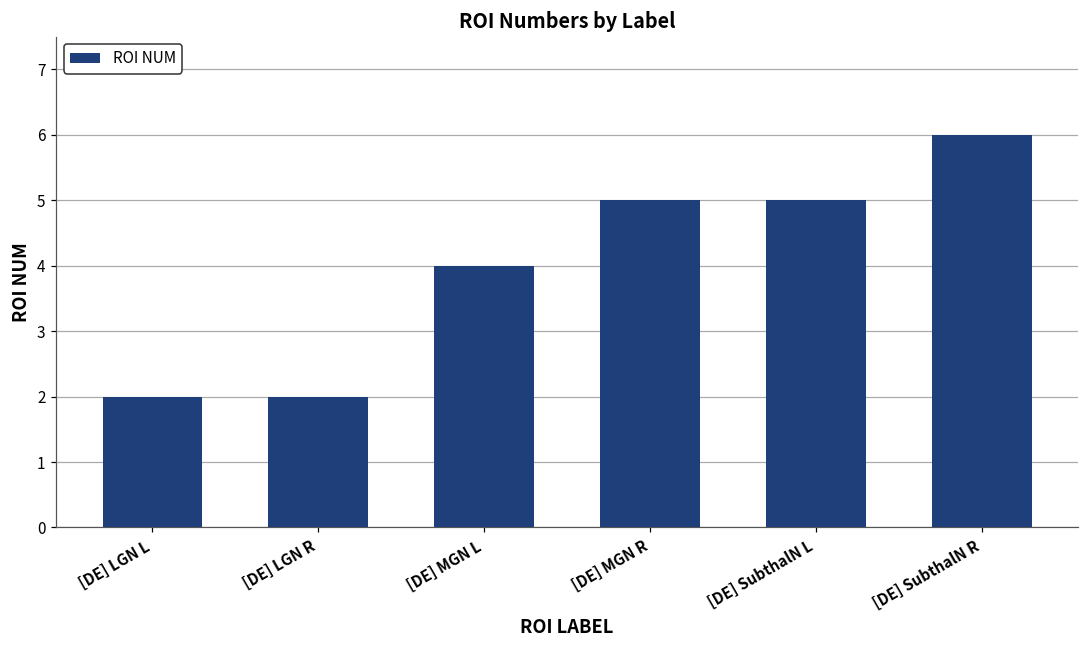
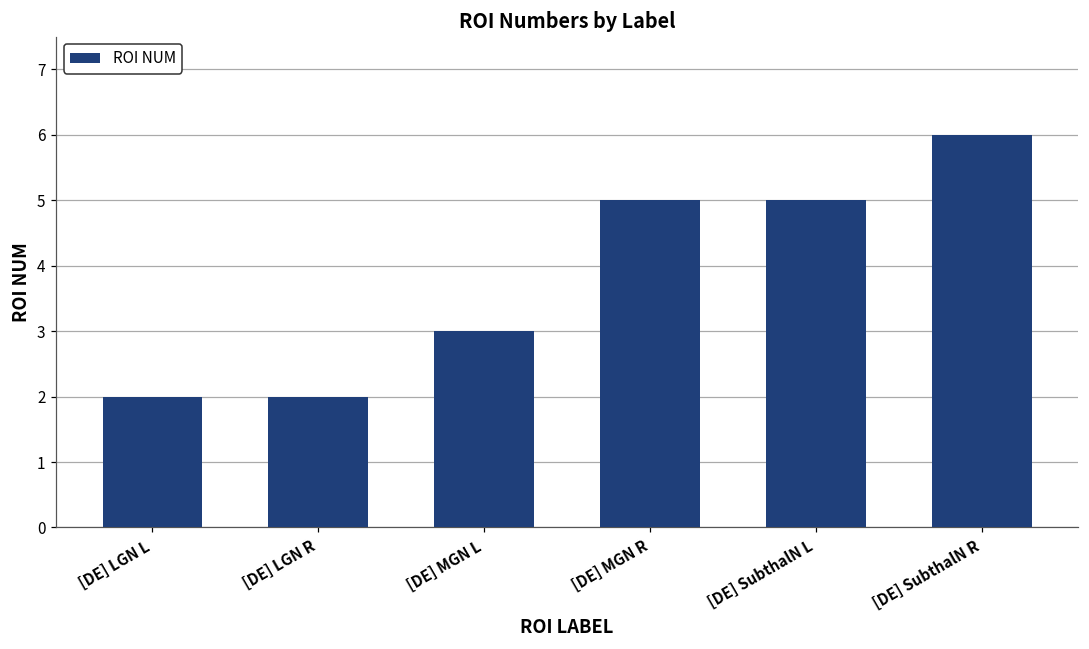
[DE] MGN L: 4 -> 3
